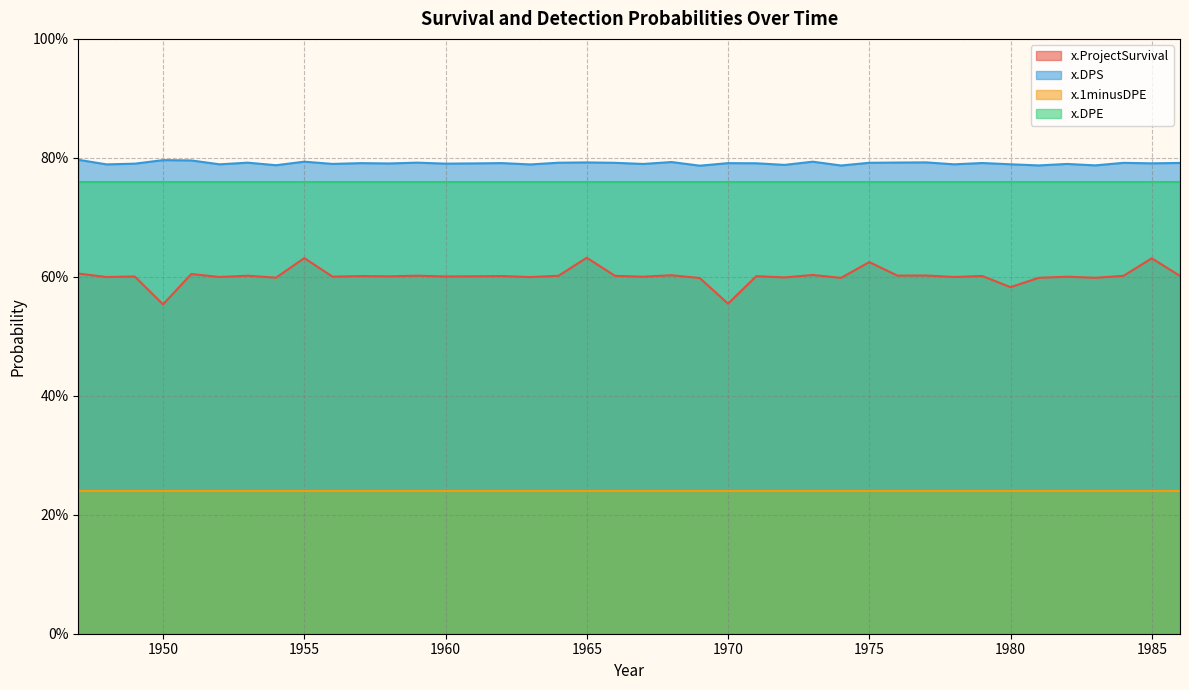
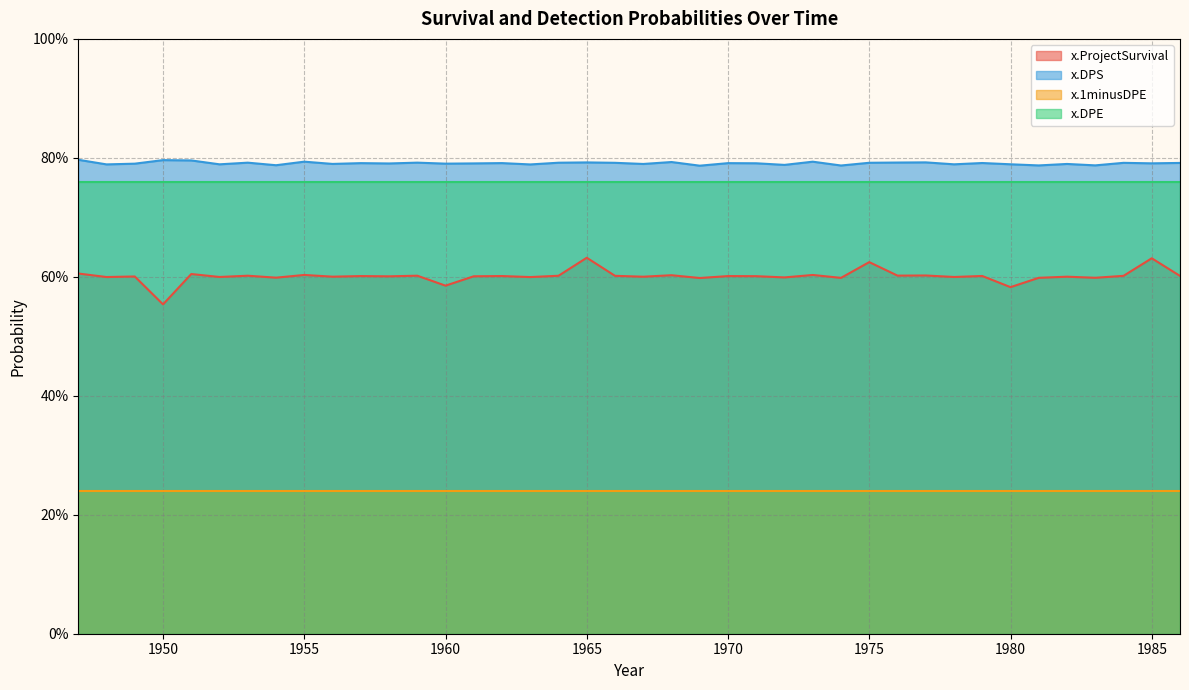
x.ProjectSurvival, 1955: 63% -> 60%
x.ProjectSurvival, 1960: 60% -> 59%
x.ProjectSurvival, 1970: 55% -> 60%
